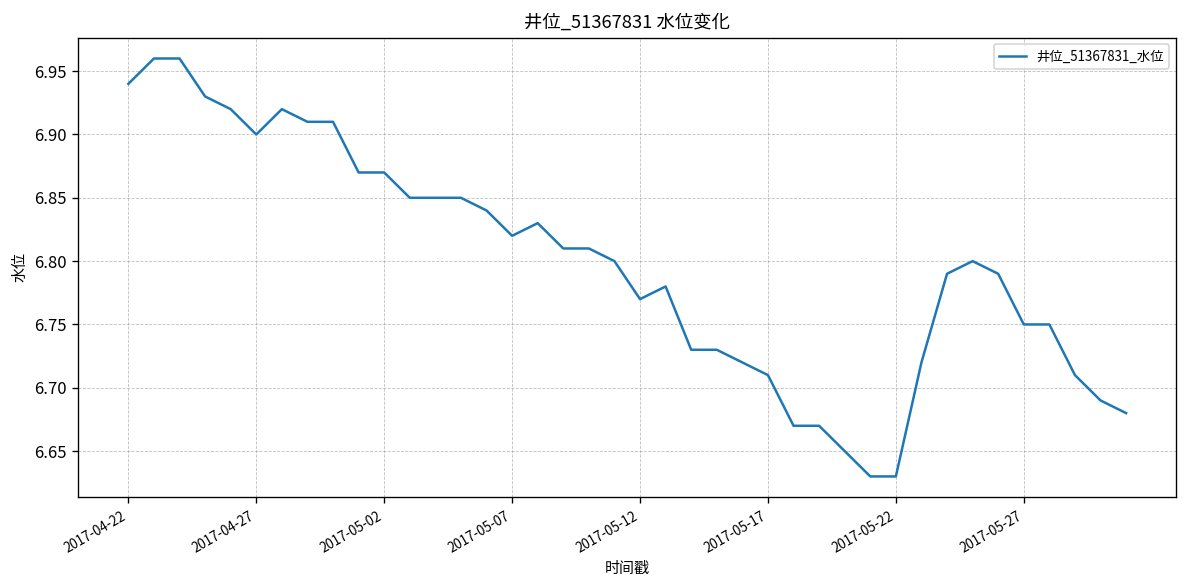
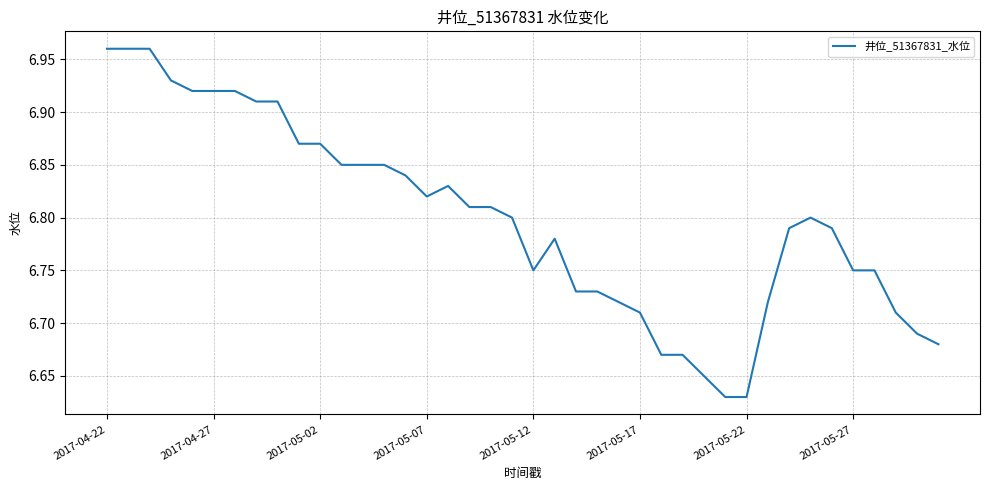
2017-04-22: 6.94 -> 6.96
2017-04-27: 6.90 -> 6.92
2017-05-12: 6.77 -> 6.75
